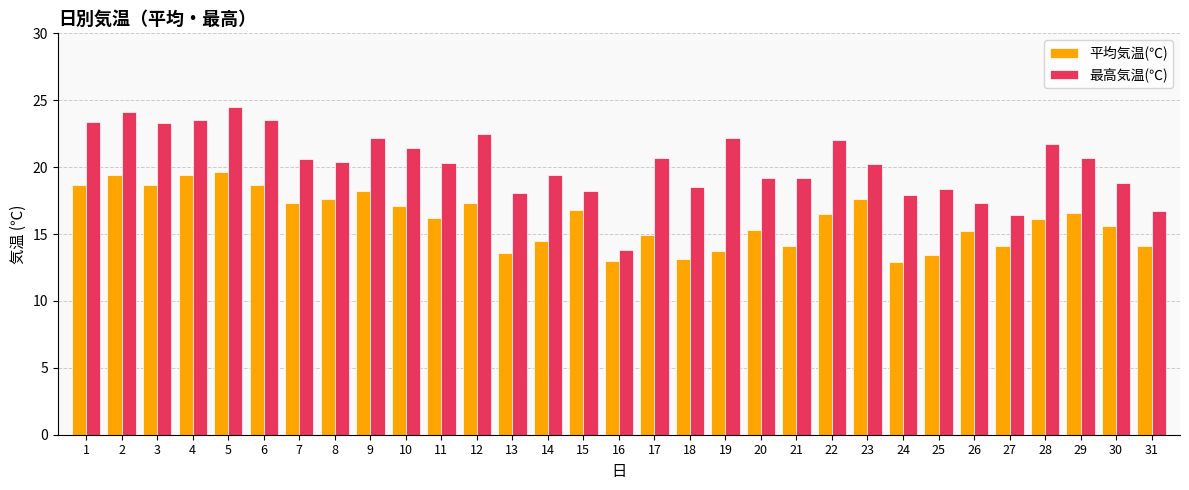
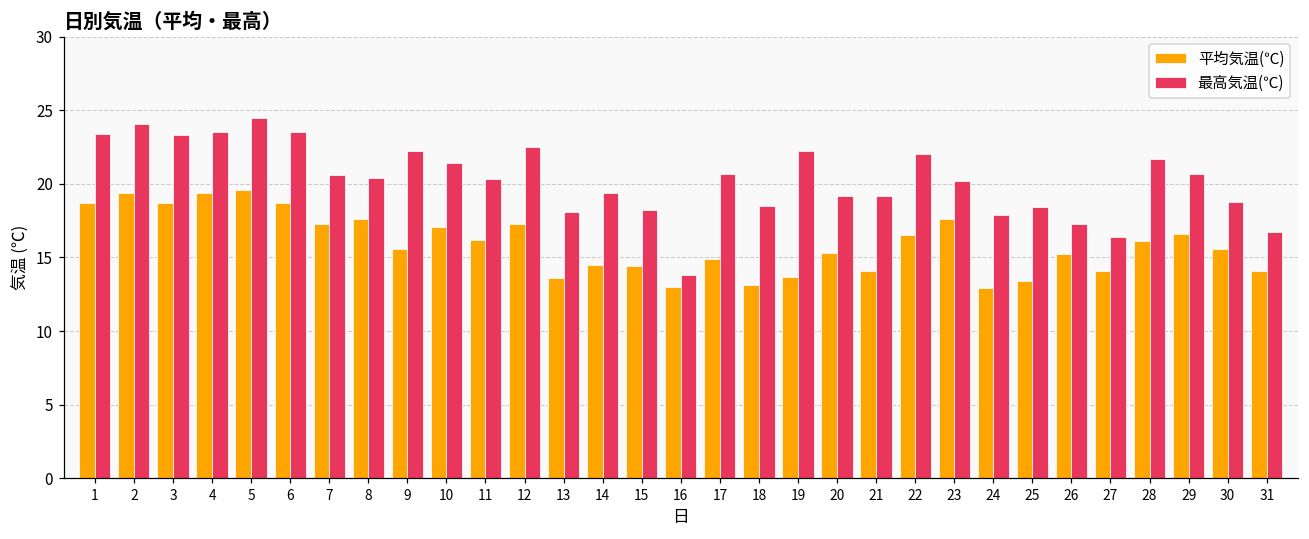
平均気温(℃), 9: 18.2 -> 15.6
平均気温(℃), 15: 16.8 -> 14.4
